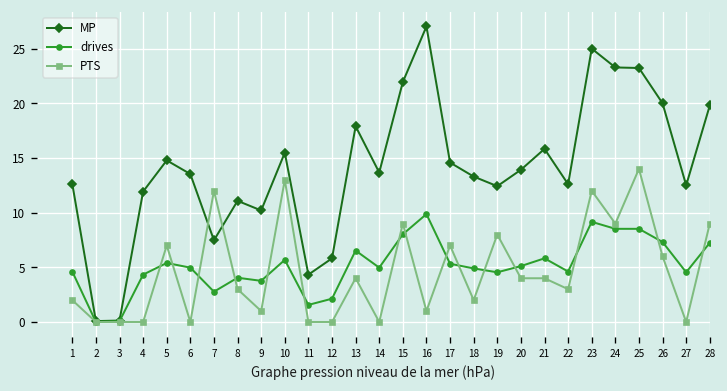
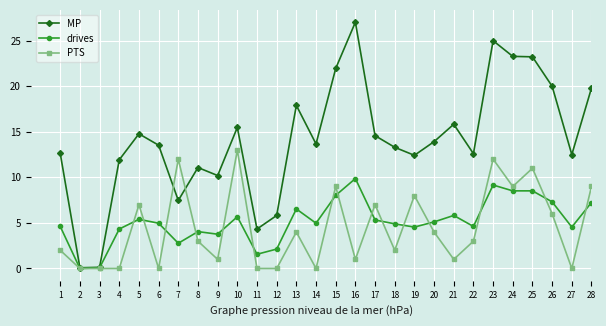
PTS, 21: 4 -> 1
PTS, 25: 14 -> 11
